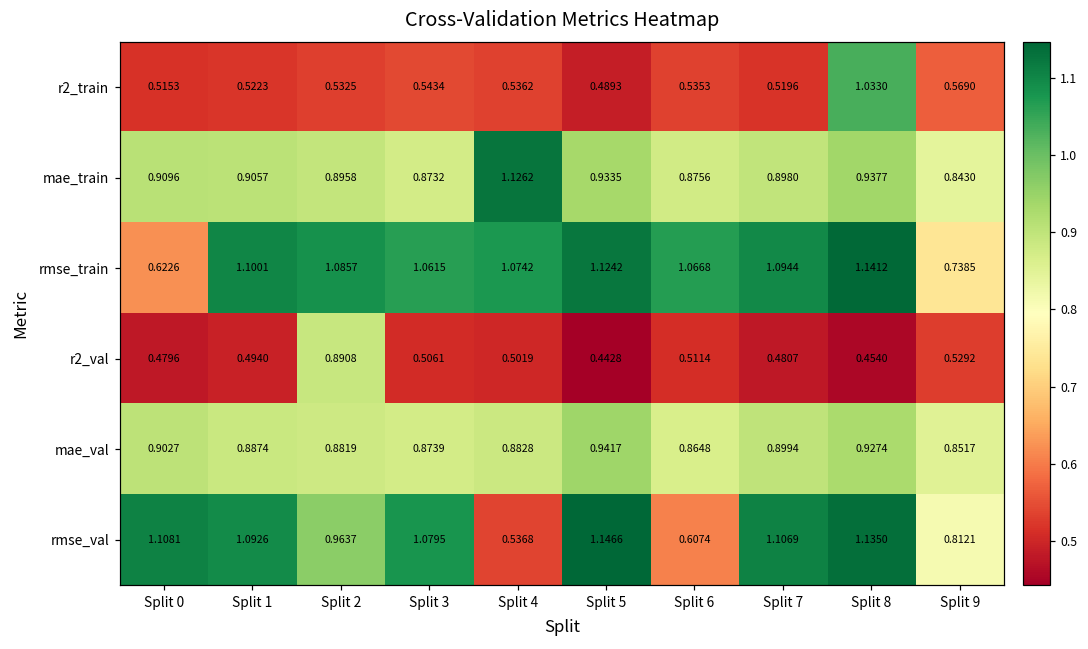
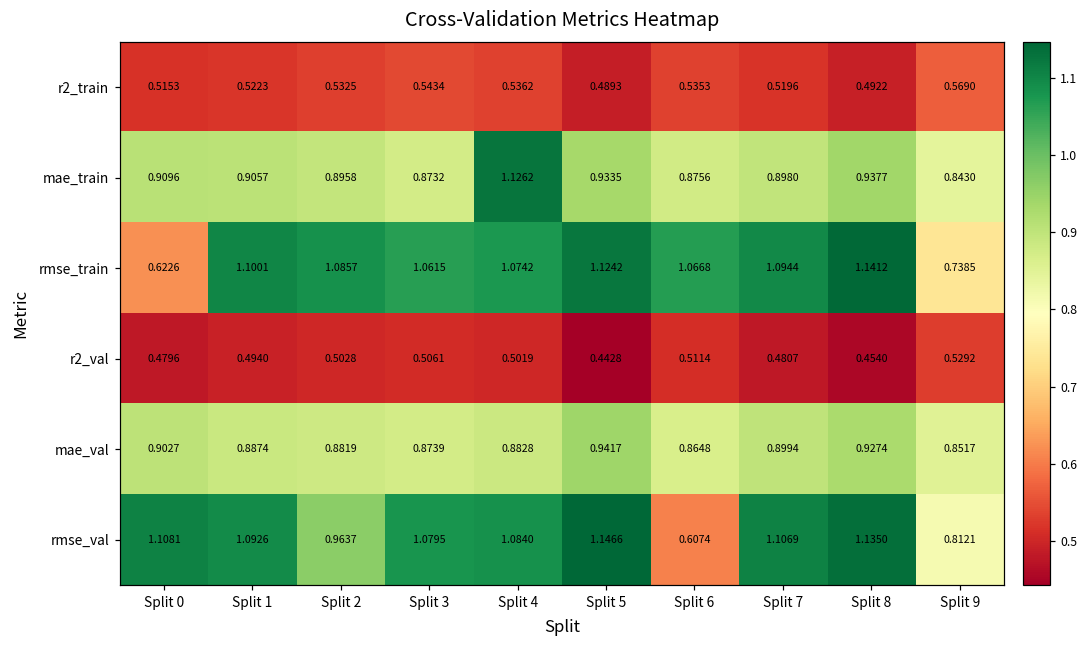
r2_train, Split 8: 1.0330 -> 0.4922
r2_val, Split 2: 0.8908 -> 0.5028
rmse_val, Split 4: 0.5368 -> 1.0840
